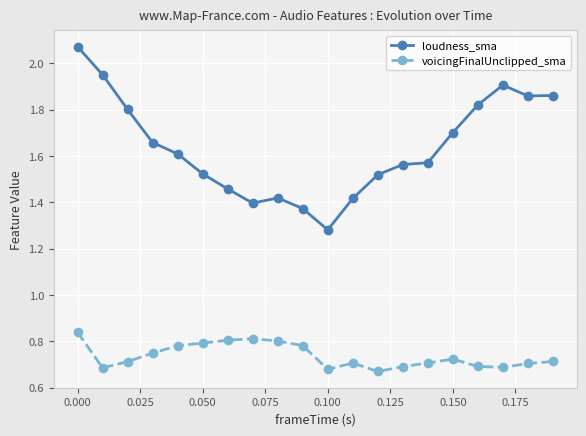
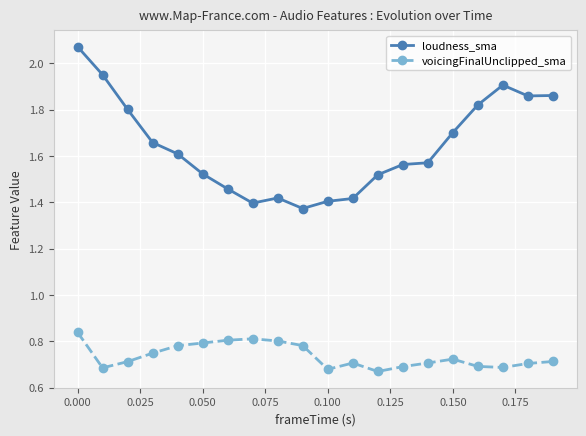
loudness_sma, 0.100: 1.28 -> 1.40
